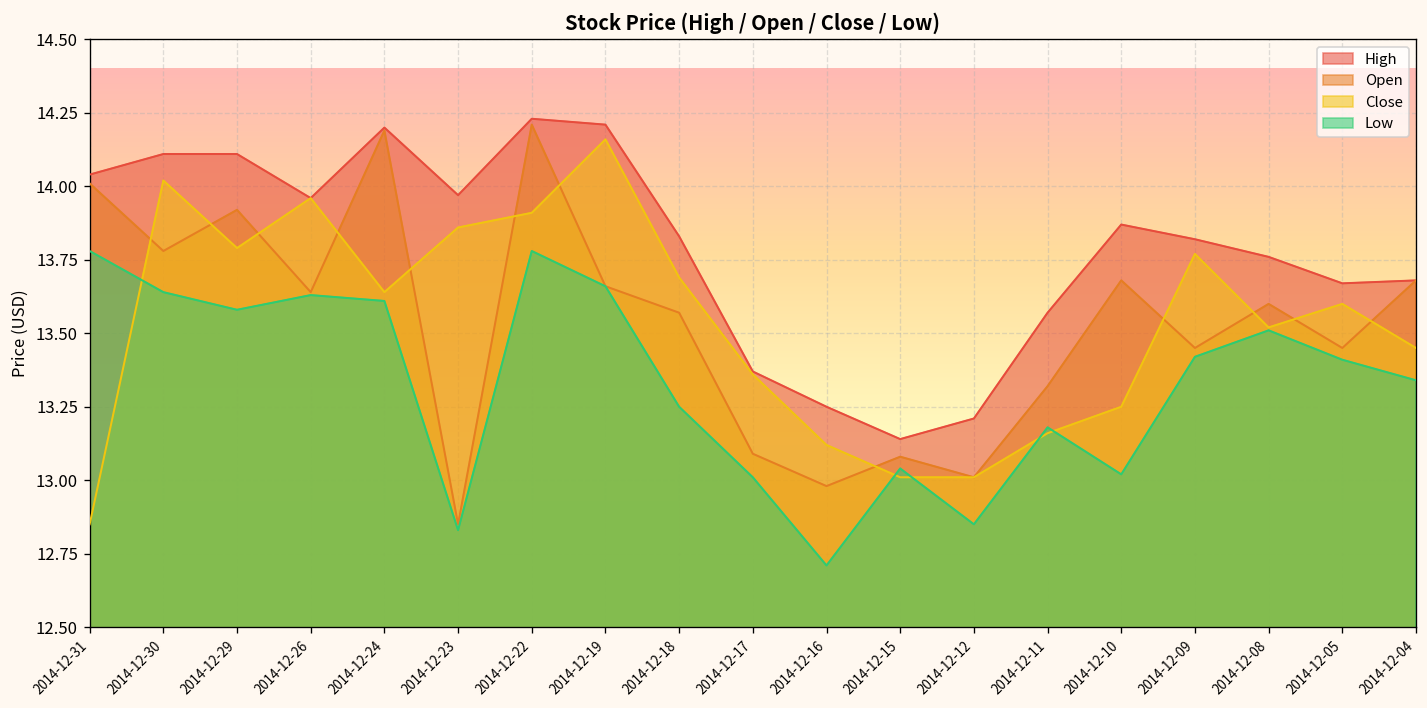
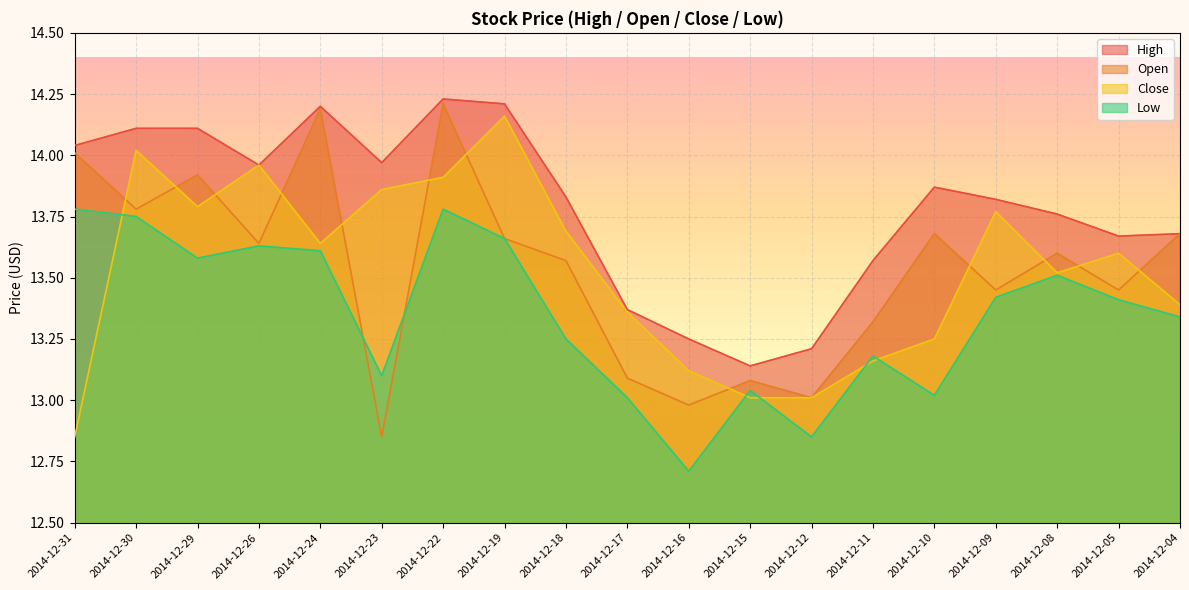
Low, 2014-12-30: 13.64 -> 13.75
Low, 2014-12-23: 12.83 -> 13.10
Close, 2014-12-04: 13.45 -> 13.39
